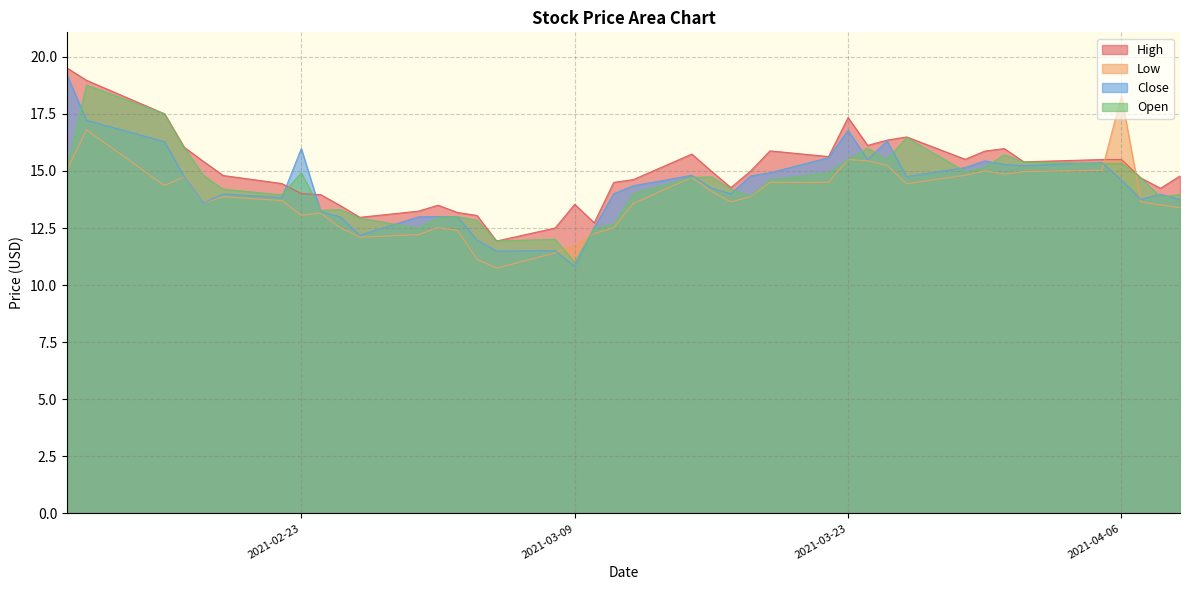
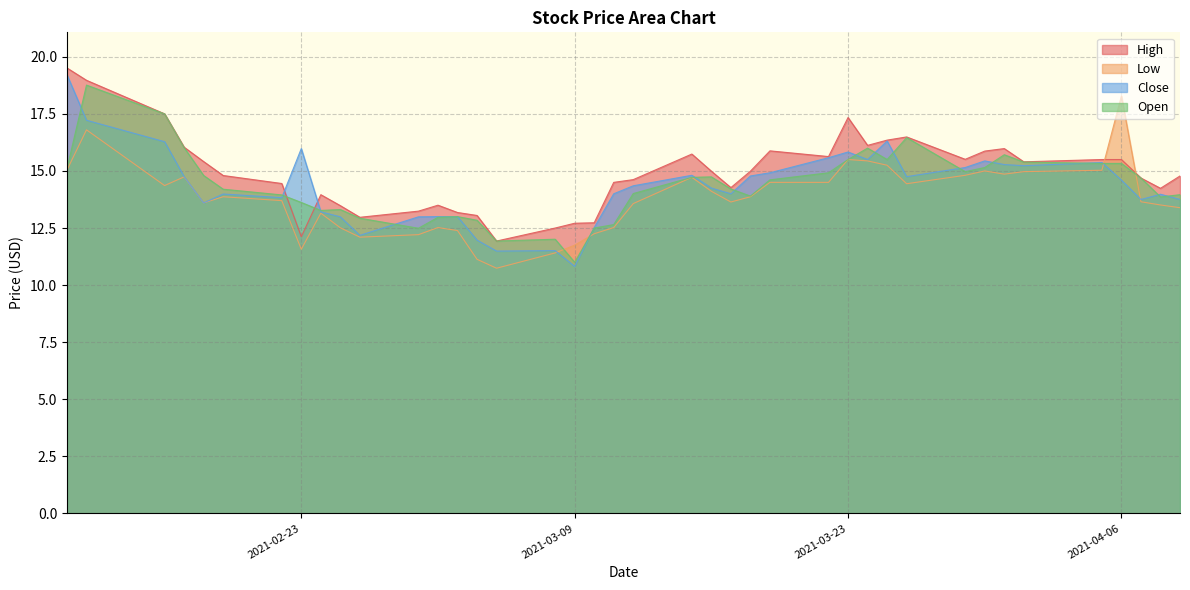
High, 2021-02-23: 14.0 -> 12.1
Low, 2021-02-23: 13.1 -> 11.6
Open, 2021-02-23: 14.9 -> 13.6
High, 2021-03-09: 13.5 -> 12.7
Close, 2021-03-23: 16.8 -> 15.8
